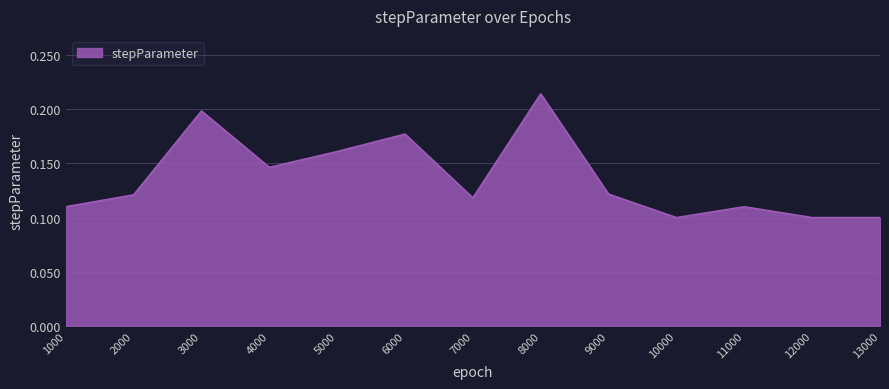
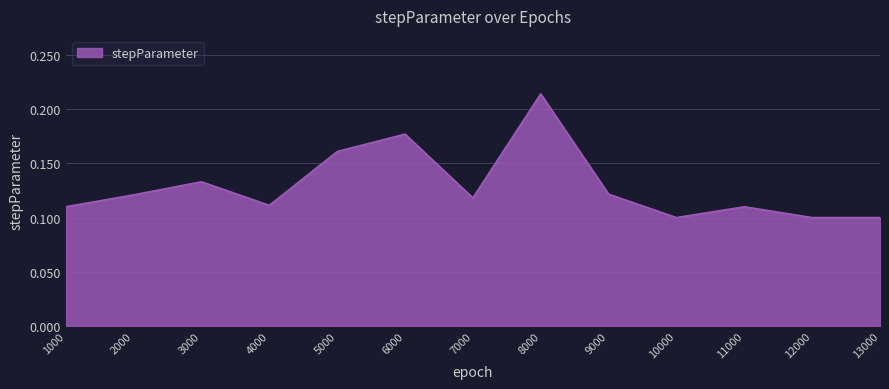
3000: 0.199 -> 0.133
4000: 0.146 -> 0.111
